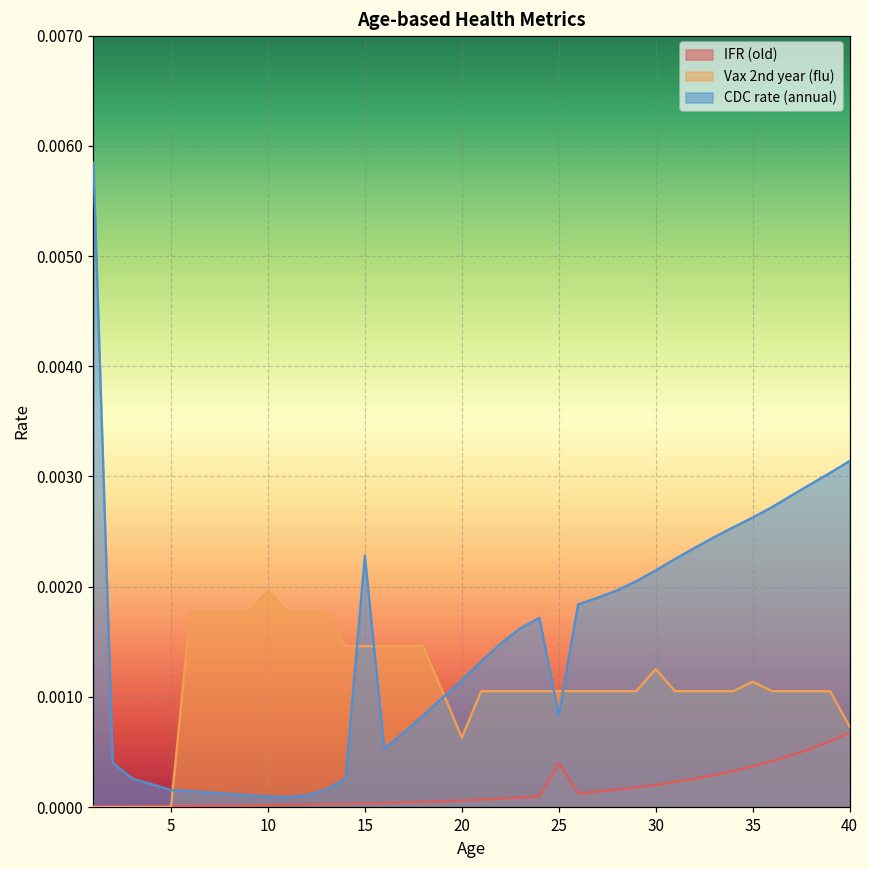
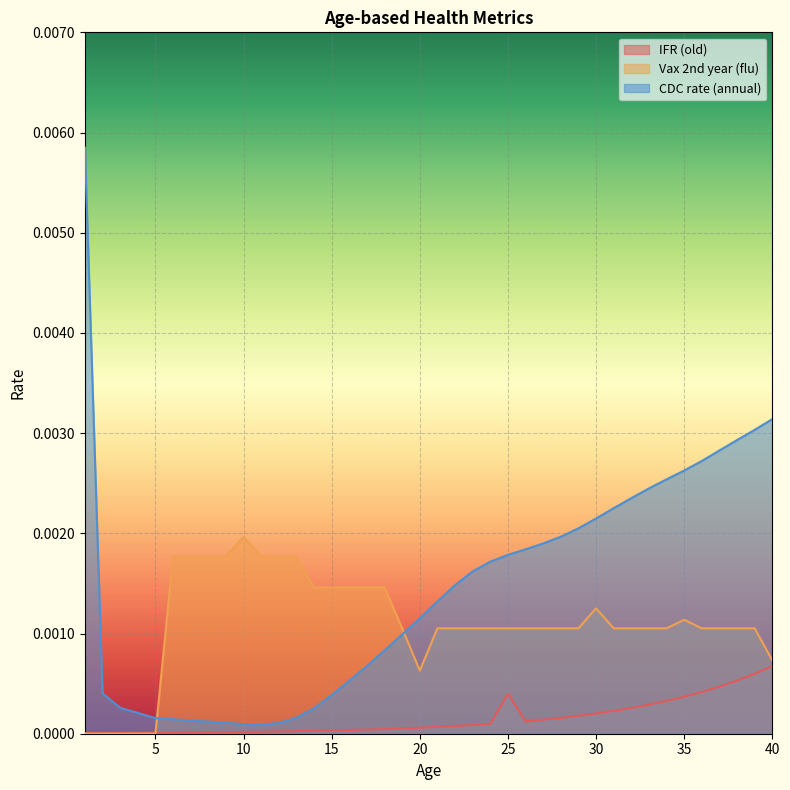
CDC rate (annual), 15: 0.00228 -> 0.00039
CDC rate (annual), 25: 0.00083 -> 0.00179
